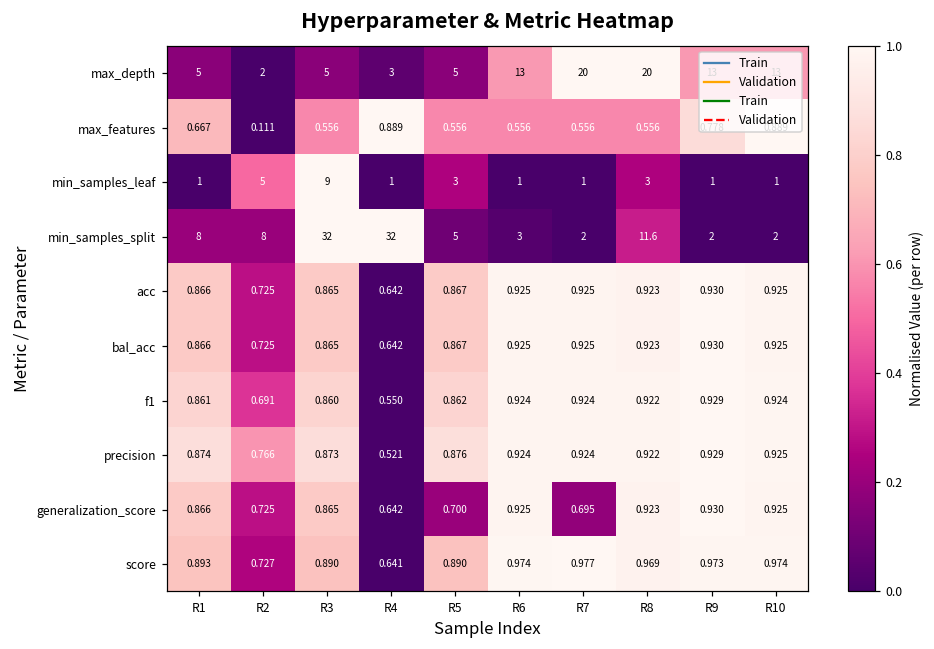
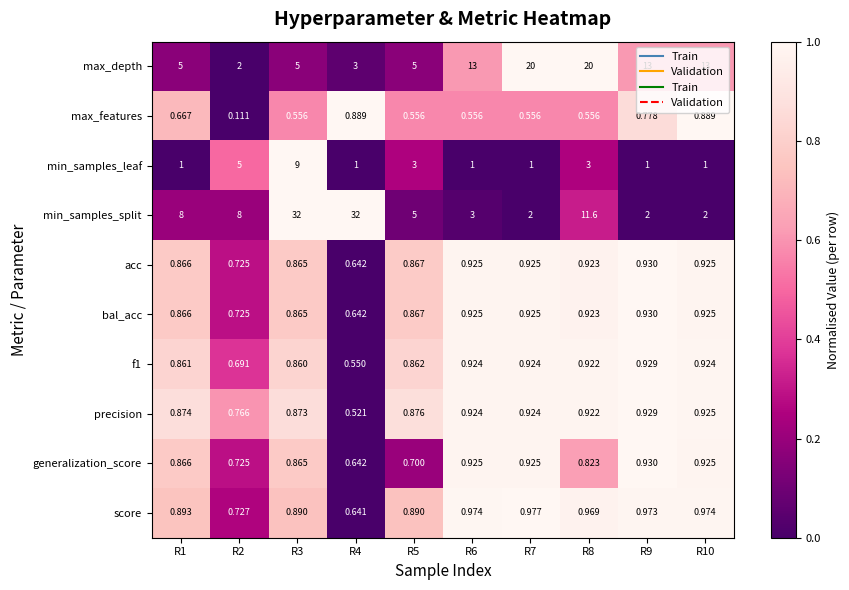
generalization_score, R7: 0.695 -> 0.925
generalization_score, R8: 0.923 -> 0.823
